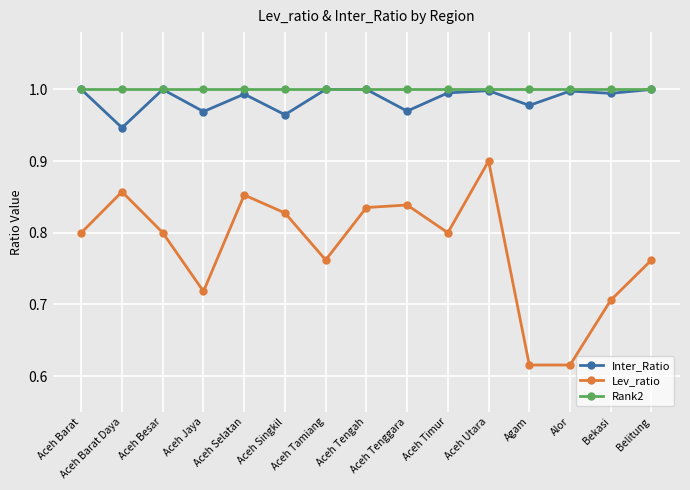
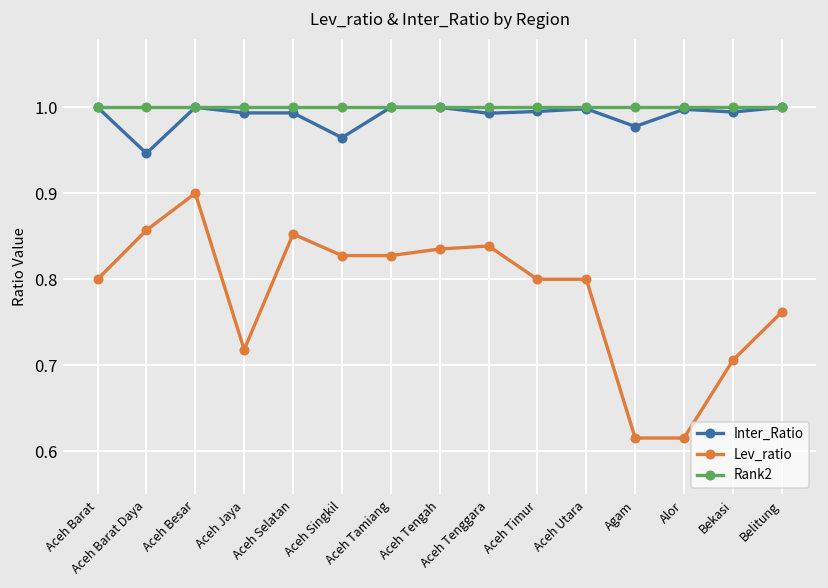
Lev_ratio, Aceh Besar: 0.8 -> 0.9
Inter_Ratio, Aceh Jaya: 0.97 -> 0.99
Lev_ratio, Aceh Tamiang: 0.76 -> 0.83
Inter_Ratio, Aceh Tenggara: 0.97 -> 0.99
Lev_ratio, Aceh Utara: 0.9 -> 0.8
